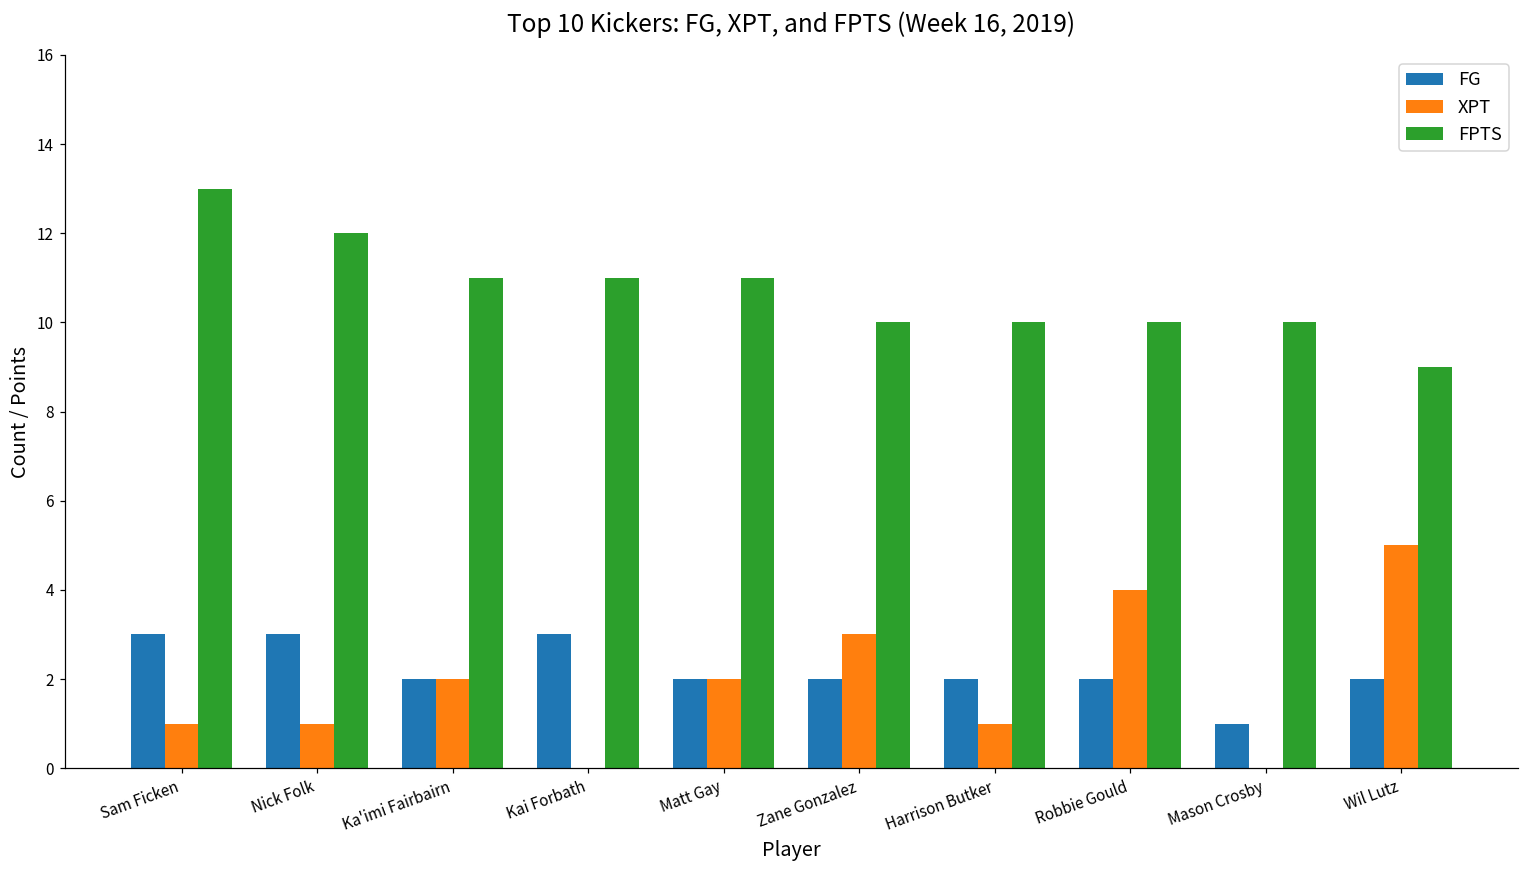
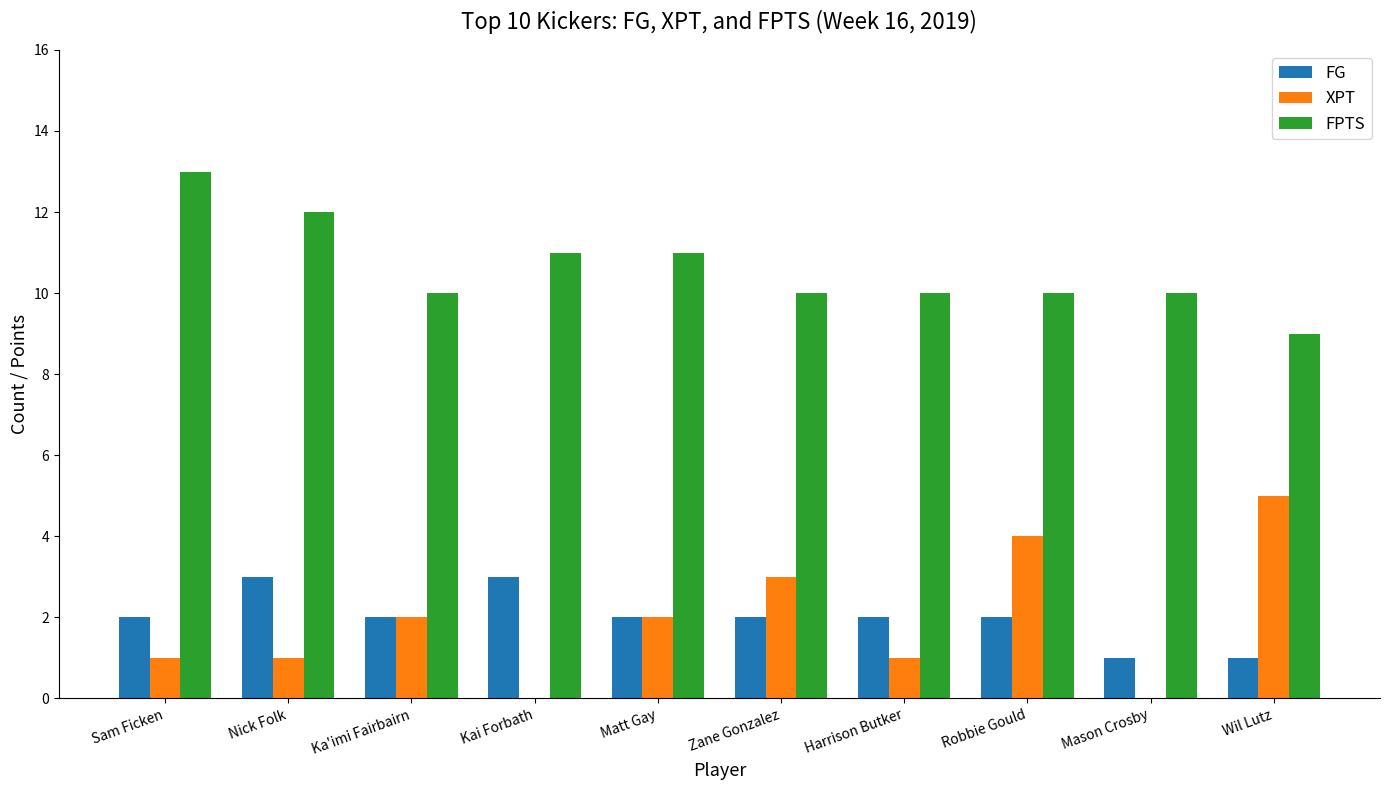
FG, Sam Ficken: 3 -> 2
FPTS, Ka'imi Fairbairn: 11 -> 10
FG, Wil Lutz: 2 -> 1
